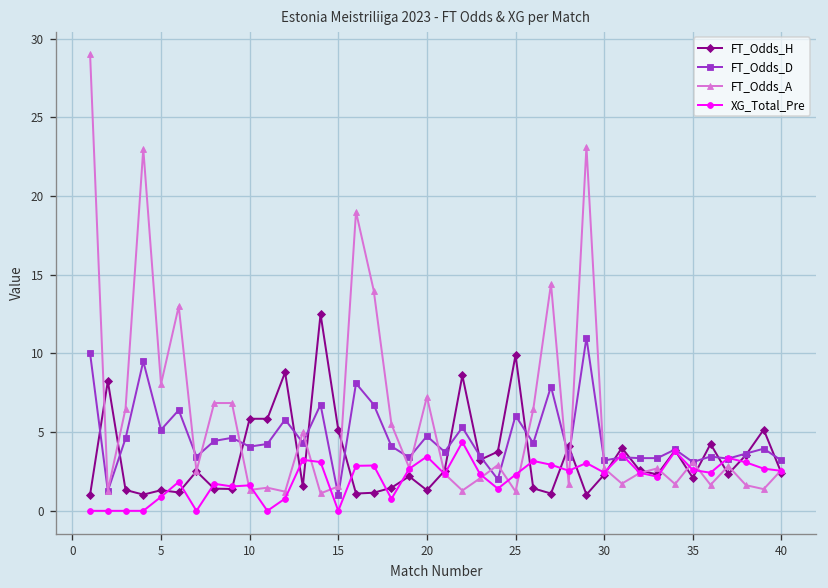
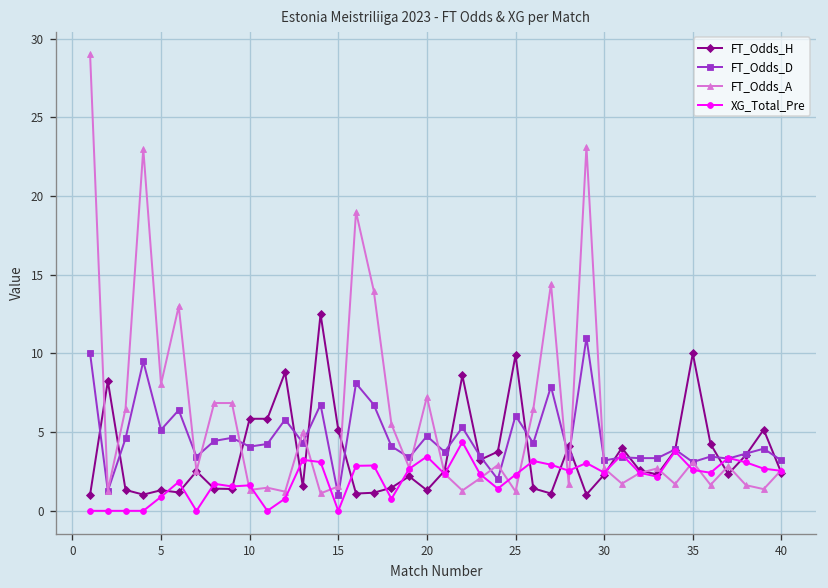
FT_Odds_H, 35: 2.1 -> 10.0
